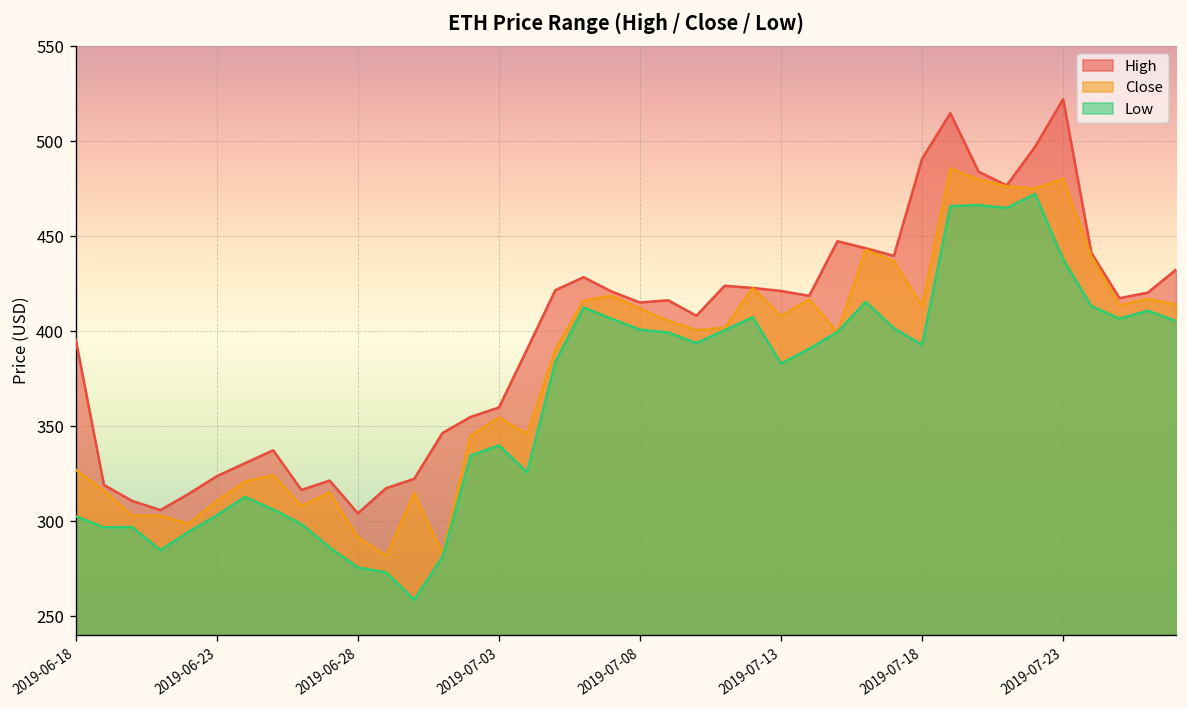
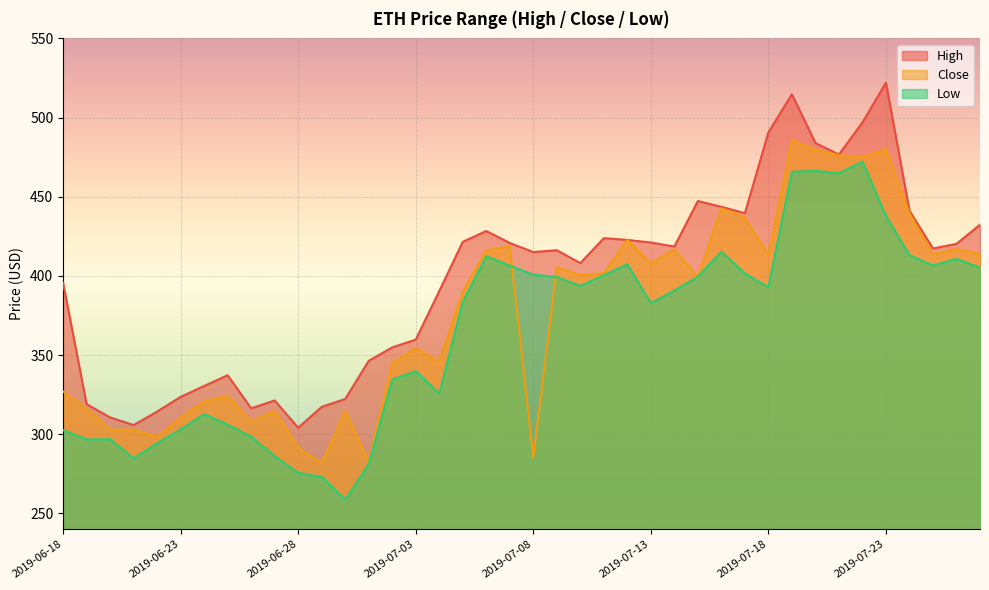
Close, 2019-07-08: 412 -> 285
